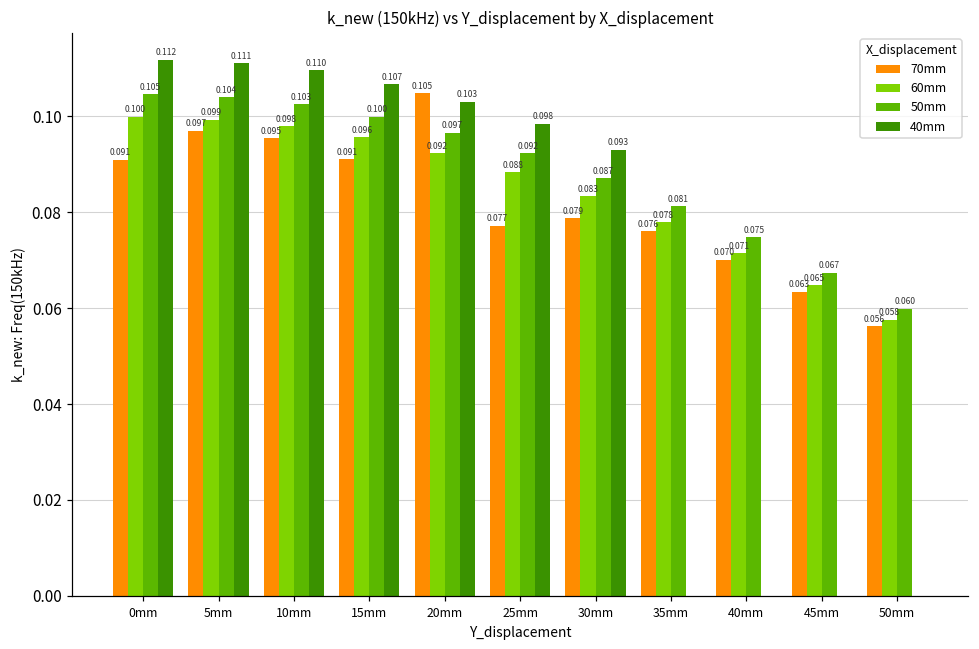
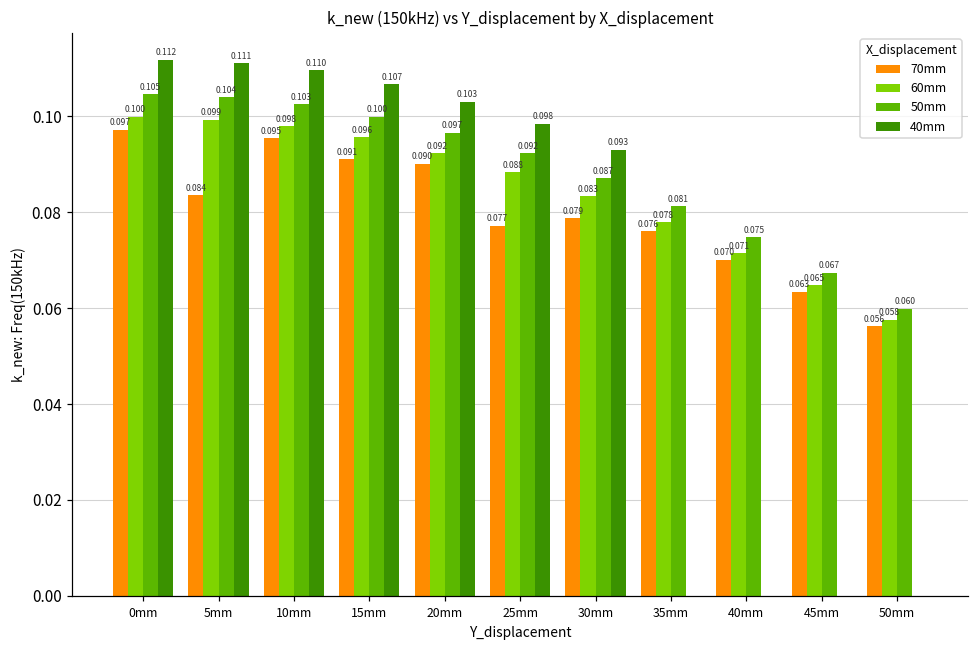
70mm, 0mm: 0.091 -> 0.097
70mm, 5mm: 0.097 -> 0.084
70mm, 20mm: 0.105 -> 0.090
